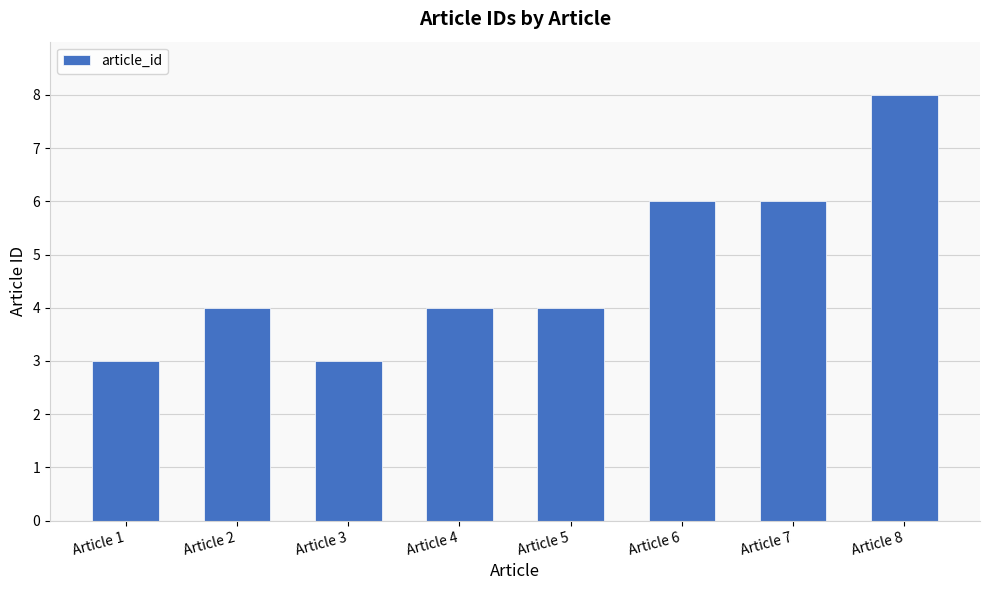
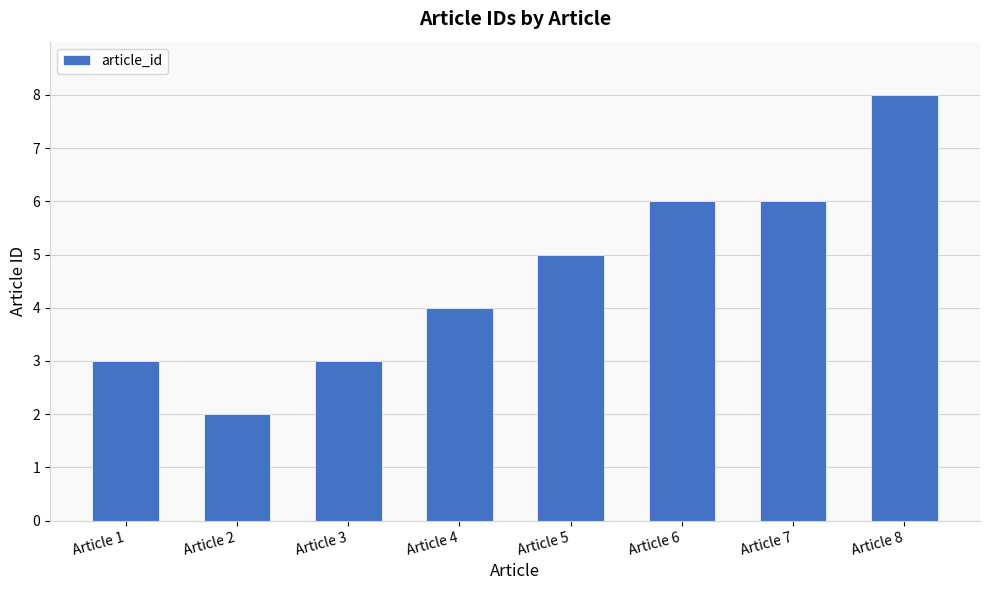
Article 2: 4 -> 2
Article 5: 4 -> 5
